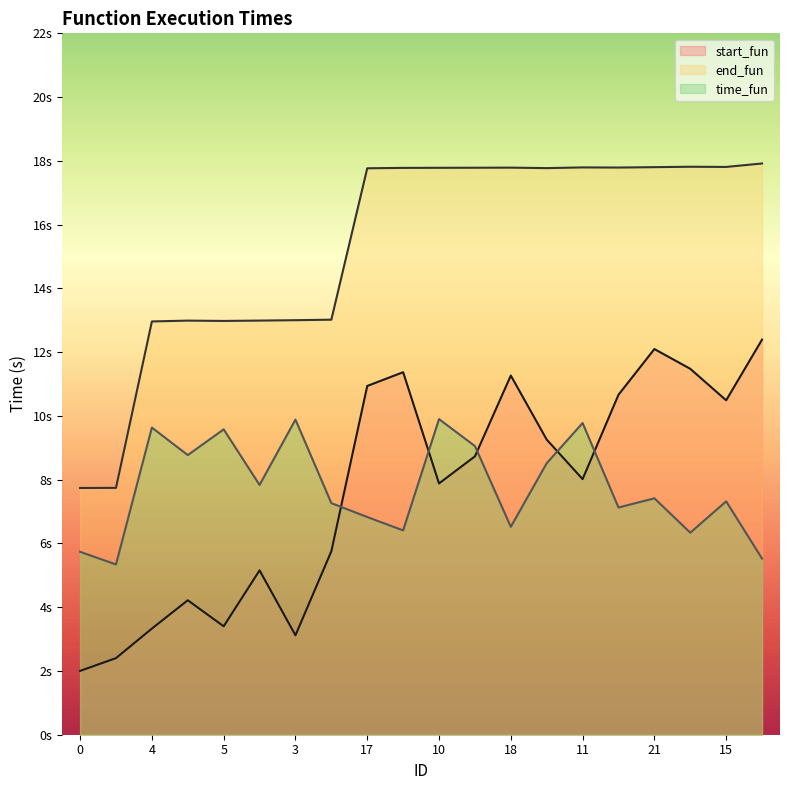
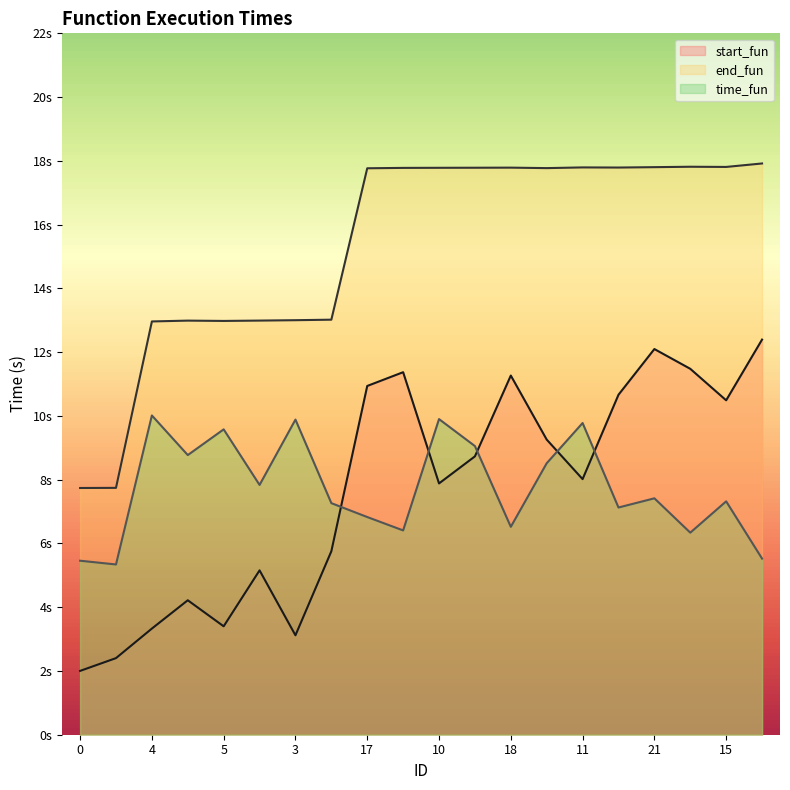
time_fun, 0: 5.7s -> 5.5s
time_fun, 4: 9.6s -> 10.0s
